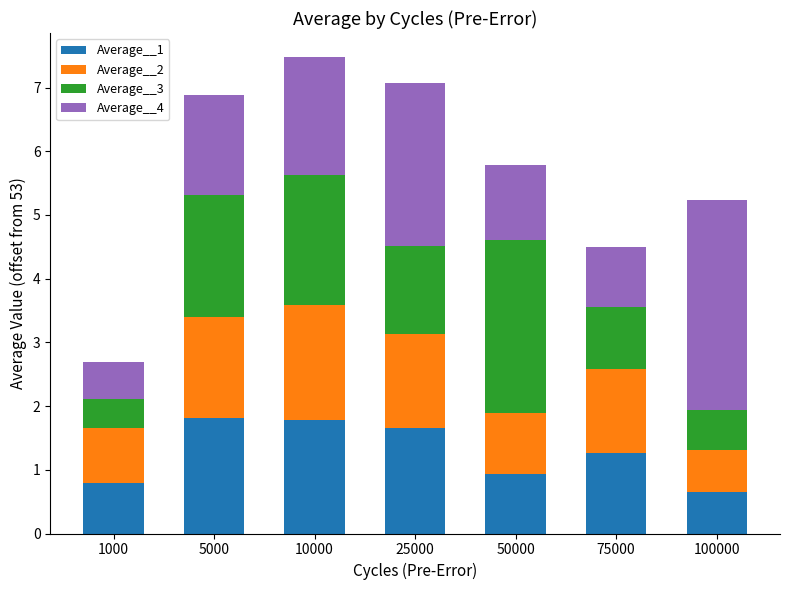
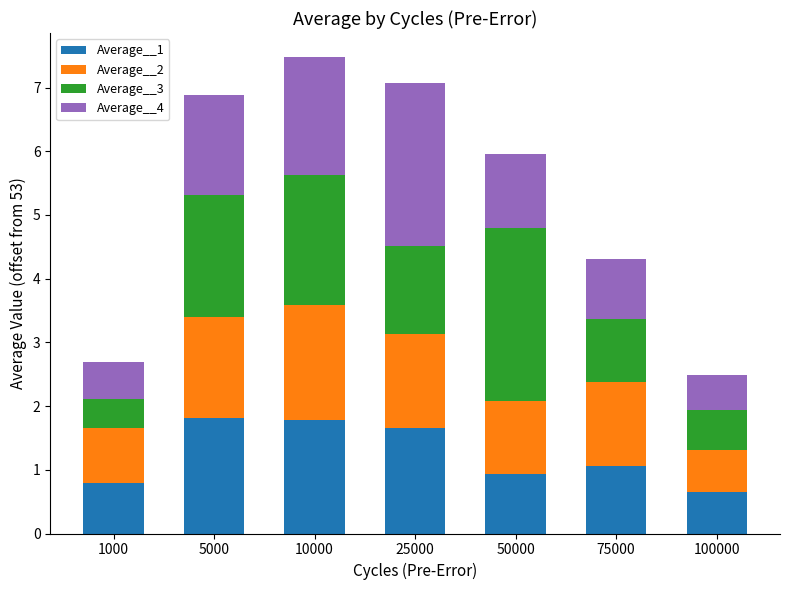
Average__2, 50000: 1.0 -> 1.1
Average__1, 75000: 1.3 -> 1.1
Average__4, 100000: 3.3 -> 0.6
